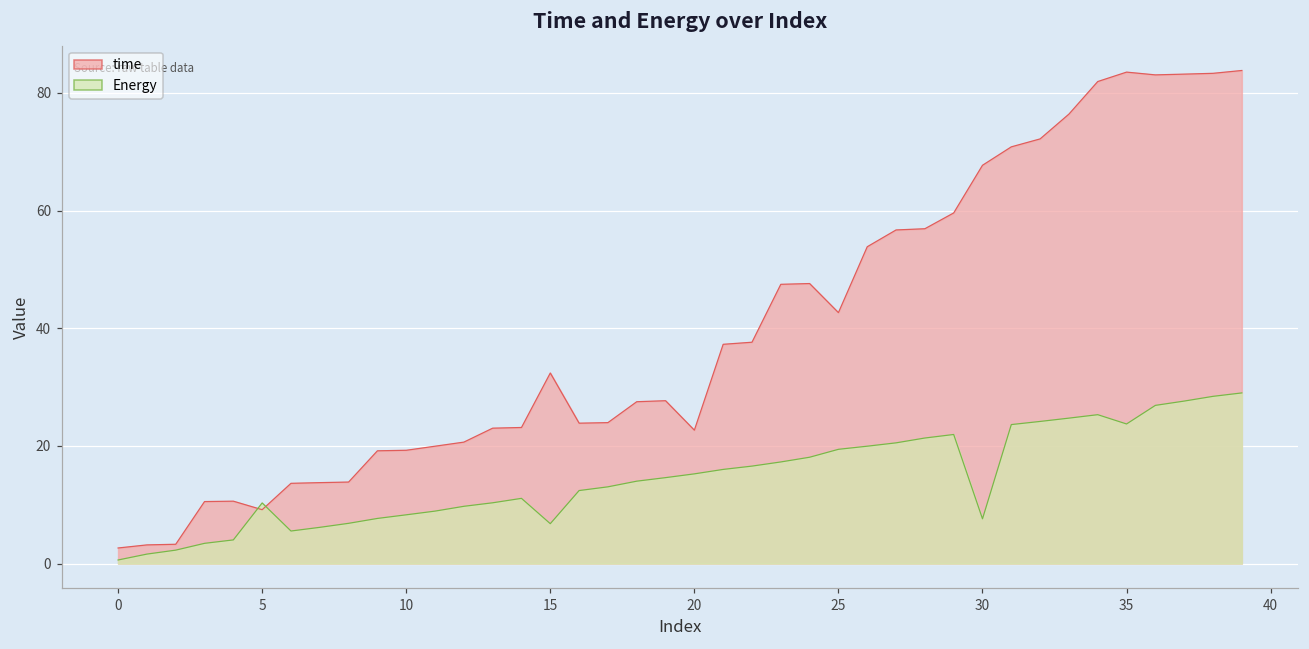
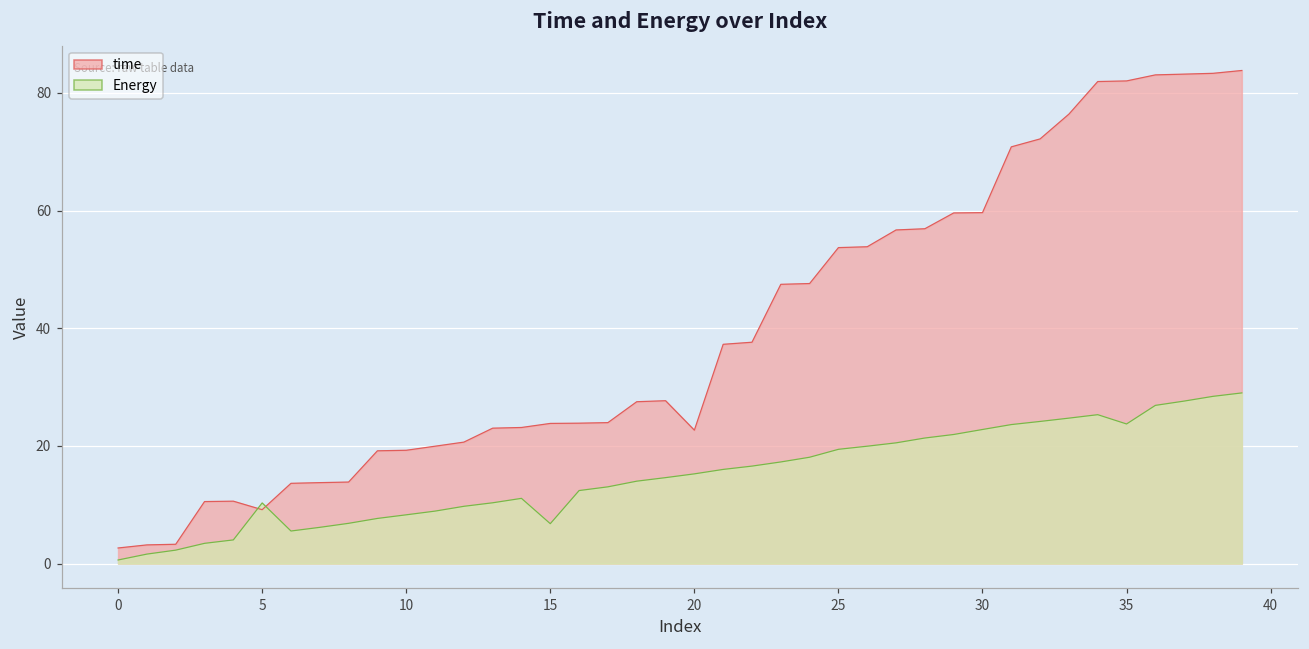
time, 15: 32 -> 24
time, 25: 43 -> 54
time, 30: 68 -> 60
Energy, 30: 8 -> 23
time, 35: 84 -> 82
